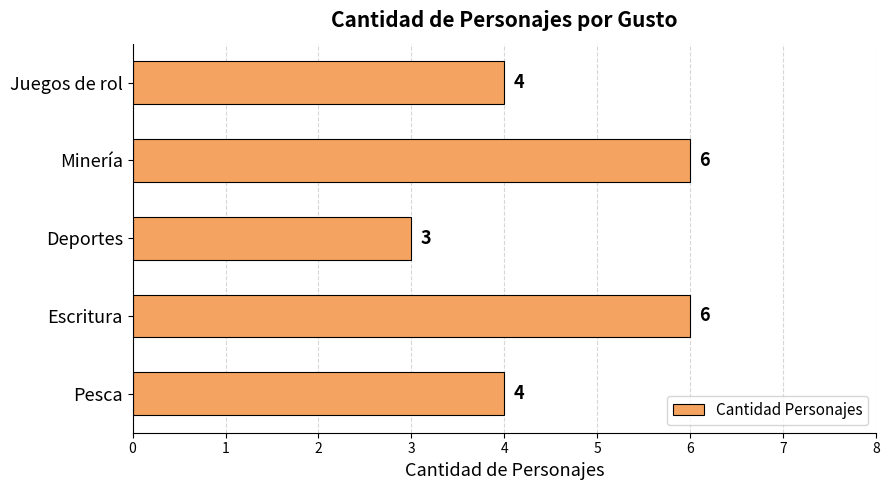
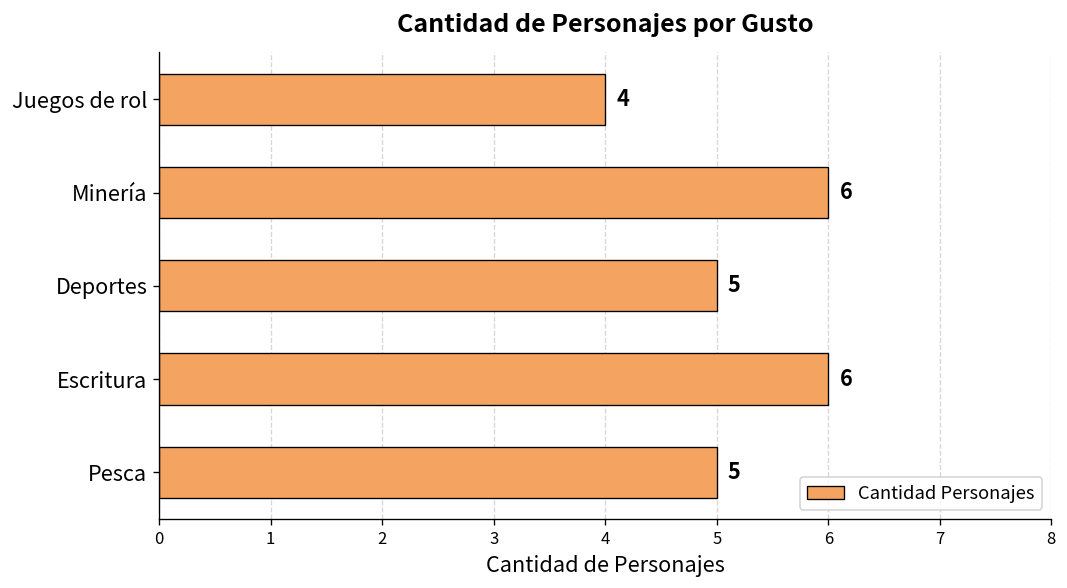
Deportes: 3 -> 5
Pesca: 4 -> 5
